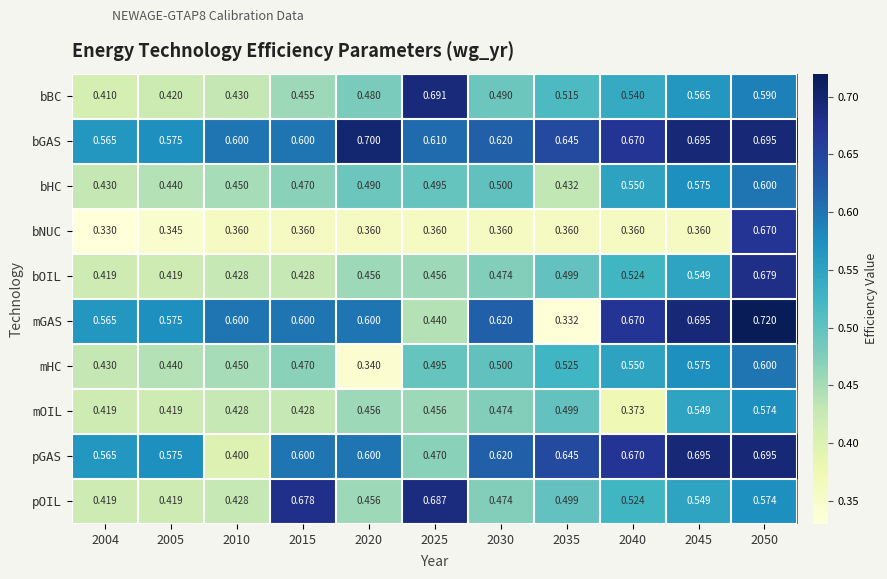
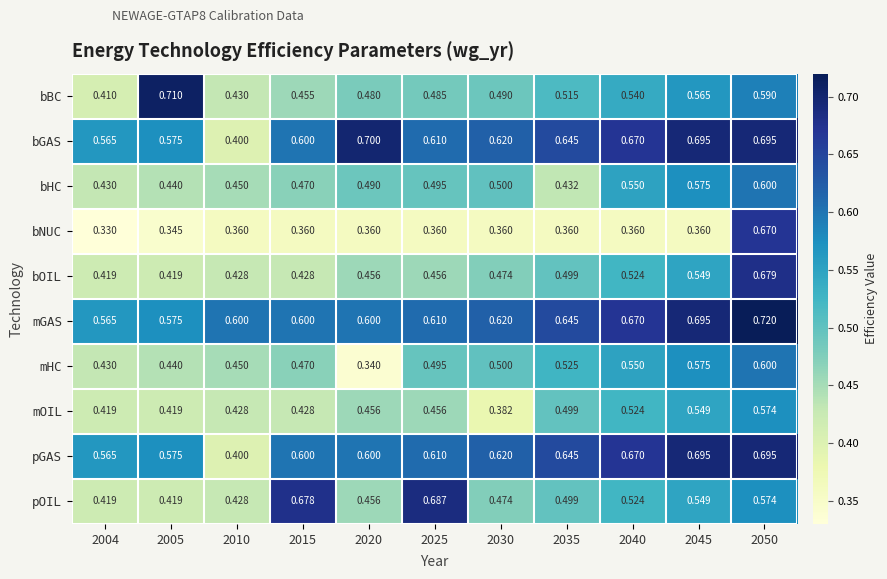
bBC, 2005: 0.420 -> 0.710
bBC, 2025: 0.691 -> 0.485
bGAS, 2010: 0.600 -> 0.400
mGAS, 2025: 0.440 -> 0.610
mGAS, 2035: 0.332 -> 0.645
mOIL, 2030: 0.474 -> 0.382
mOIL, 2040: 0.373 -> 0.524
pGAS, 2025: 0.470 -> 0.610
